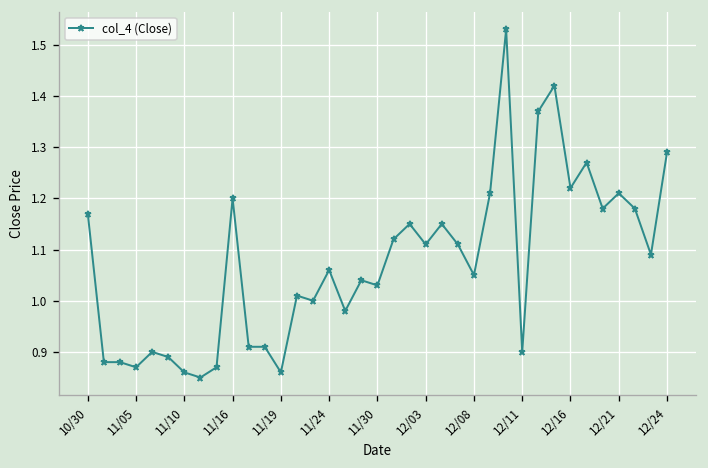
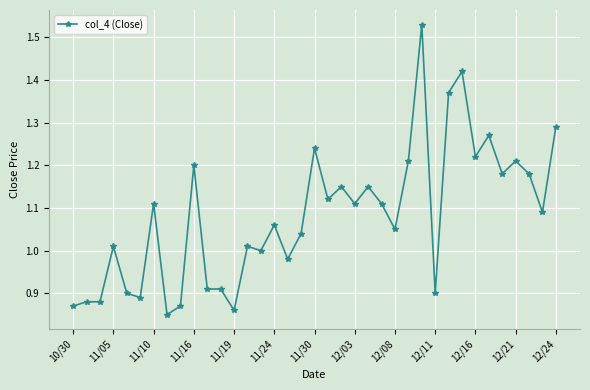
10/30: 1.17 -> 0.87
11/05: 0.87 -> 1.01
11/10: 0.86 -> 1.11
11/30: 1.03 -> 1.24
